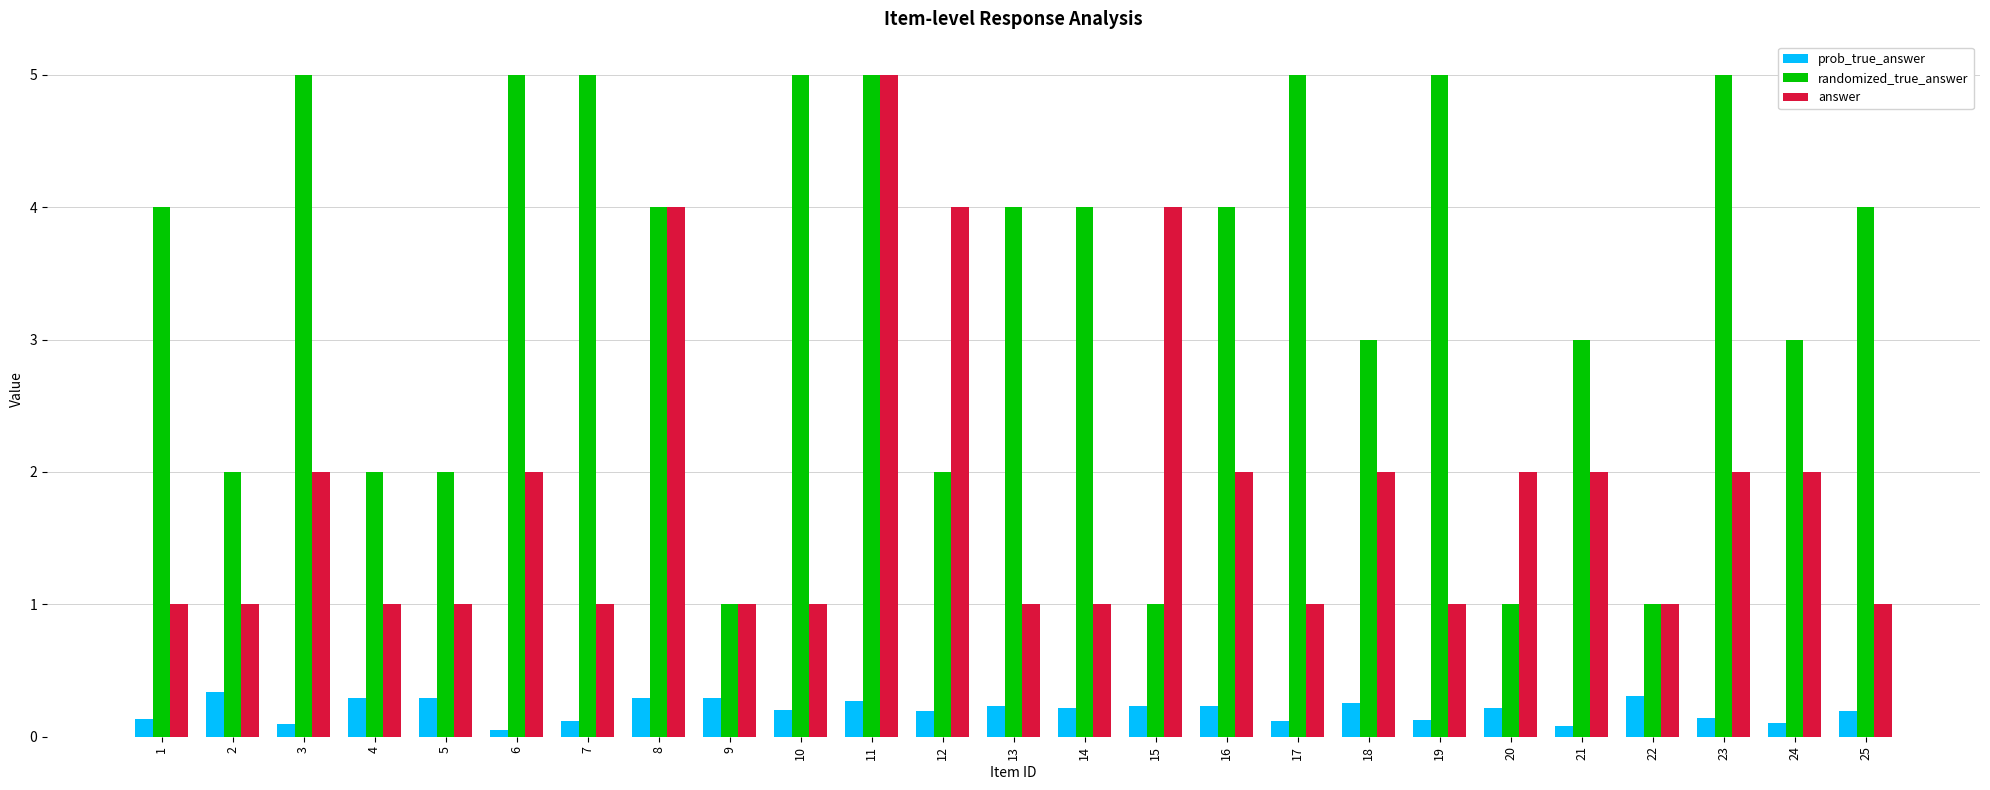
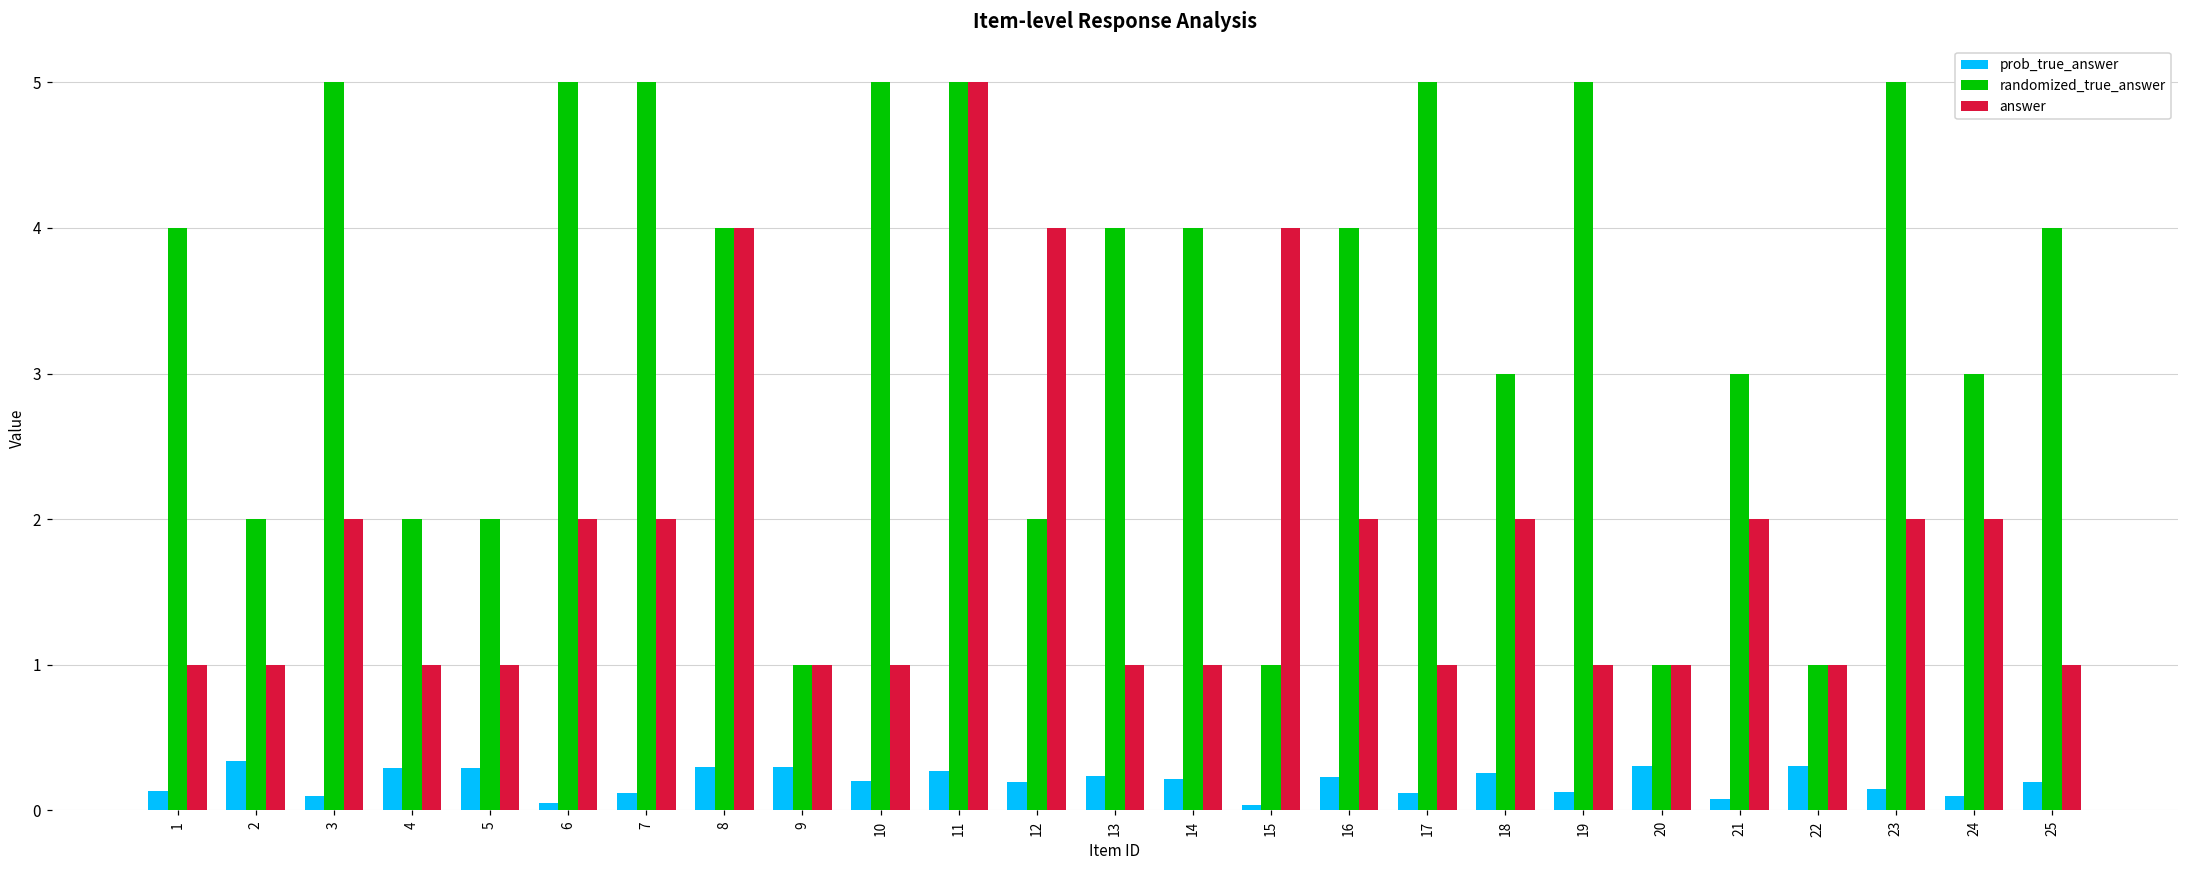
answer, 7: 1 -> 2
prob_true_answer, 15: 0.23 -> 0.03
prob_true_answer, 20: 0.21 -> 0.31
answer, 20: 2 -> 1
